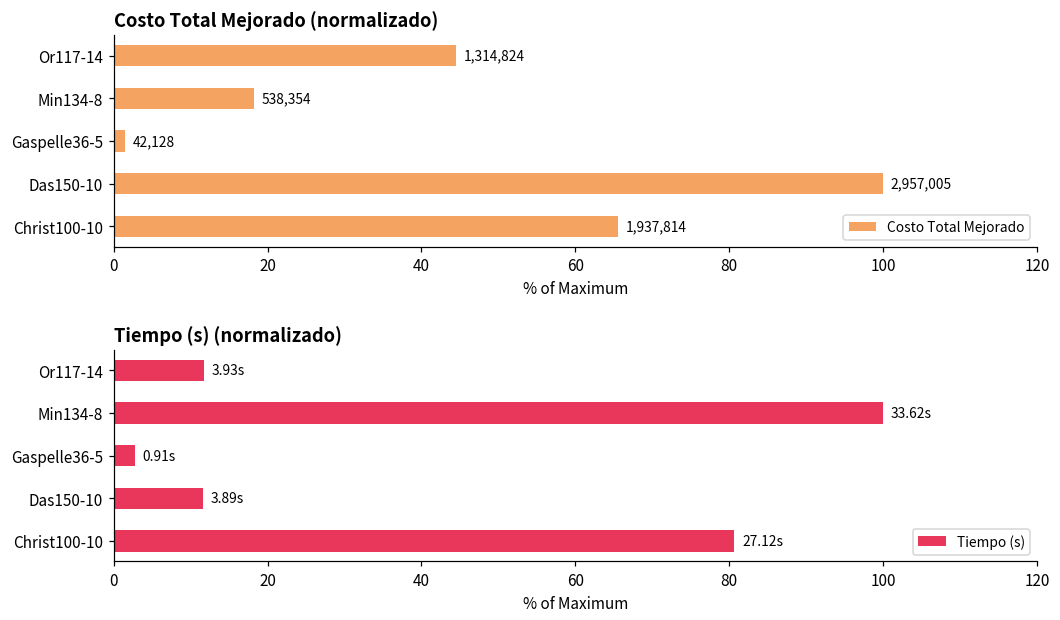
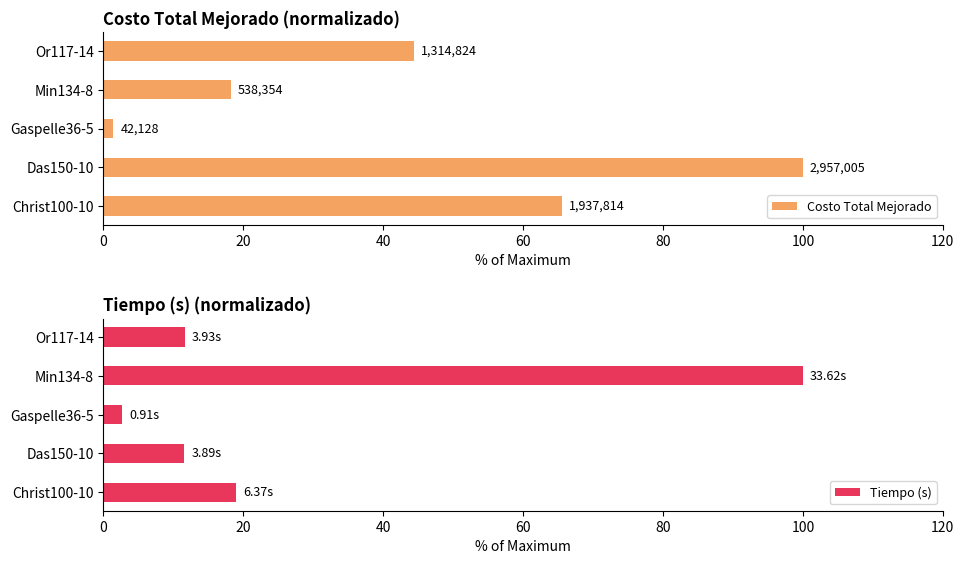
Tiempo (s) (normalizado), Christ100-10: 27.12s -> 6.37s
